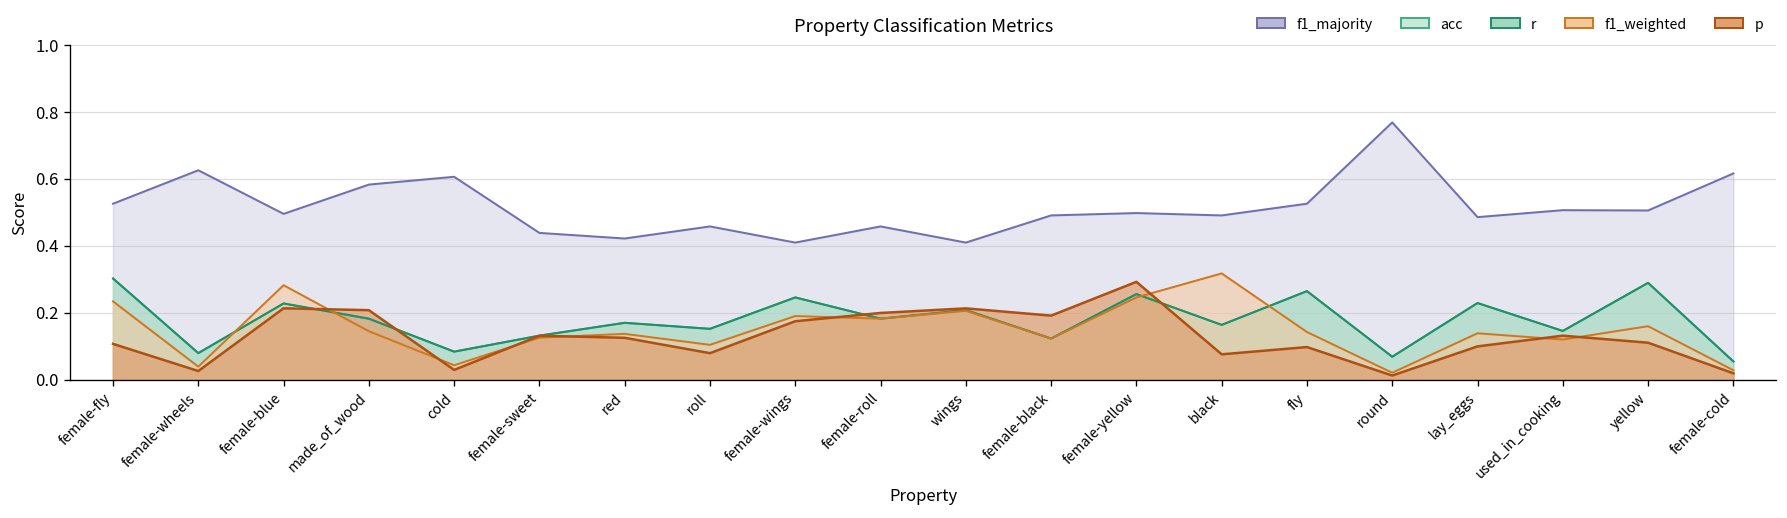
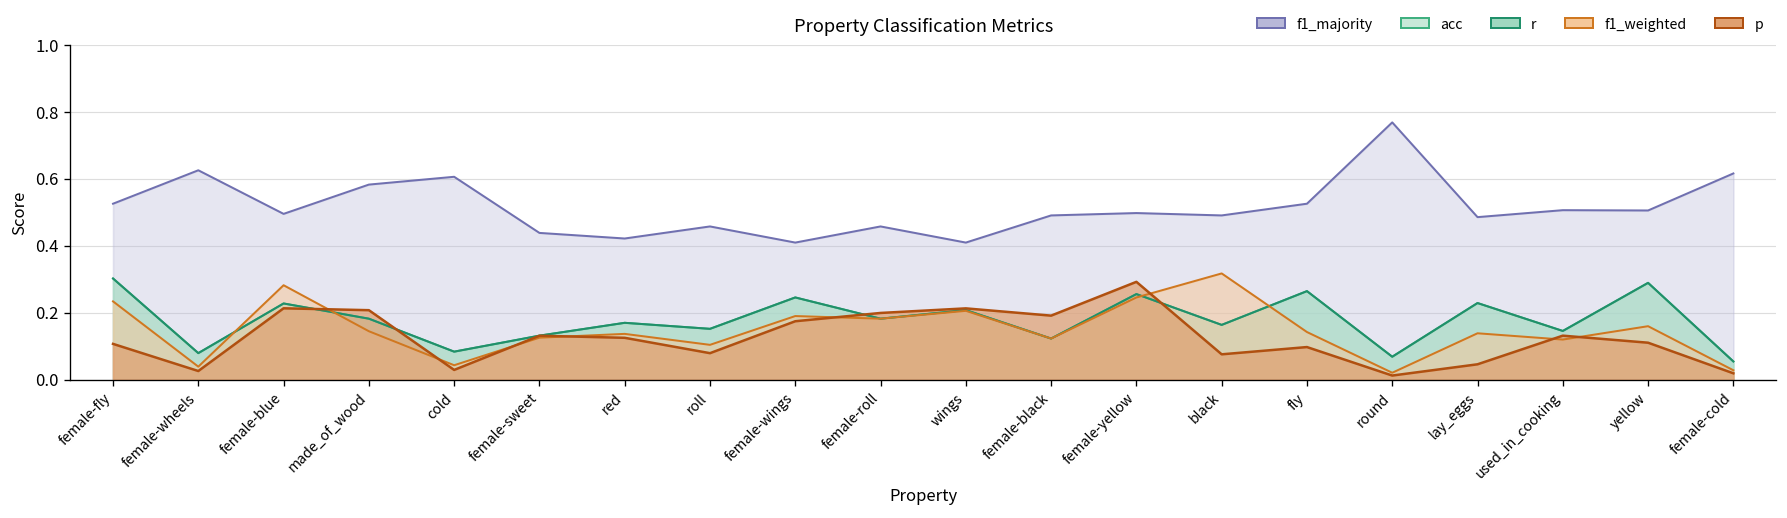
p, lay_eggs: 0.10 -> 0.05
